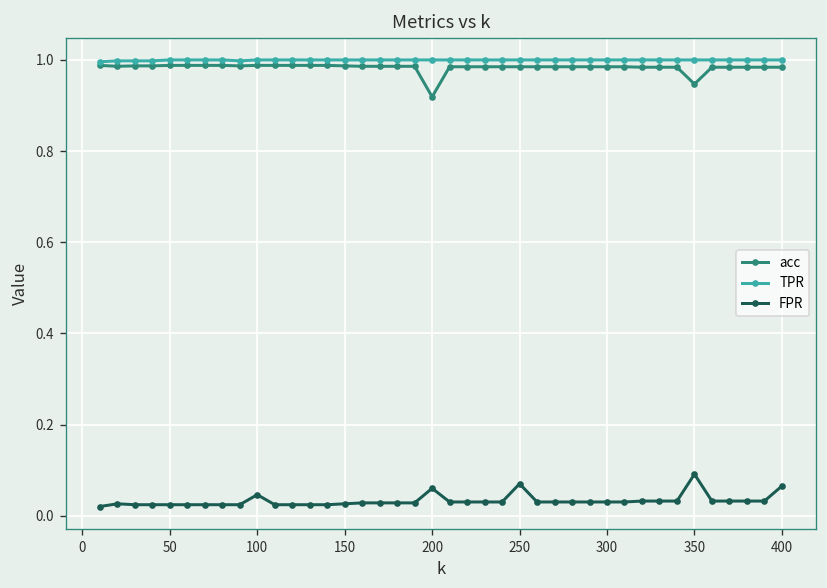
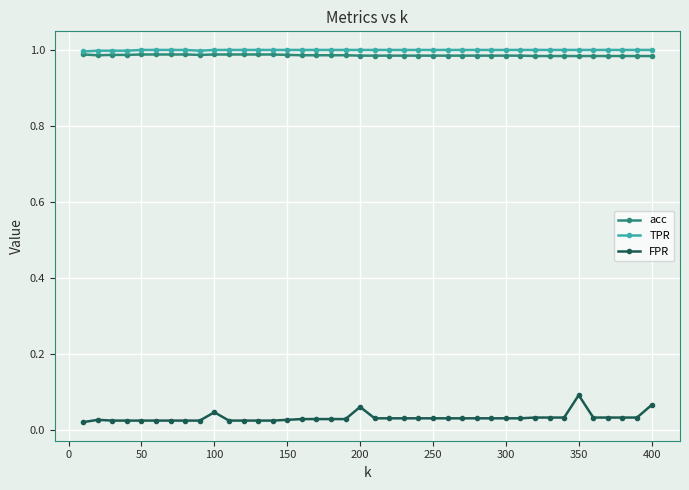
acc, 200: 0.92 -> 0.99
FPR, 250: 0.07 -> 0.03
acc, 350: 0.95 -> 0.98
